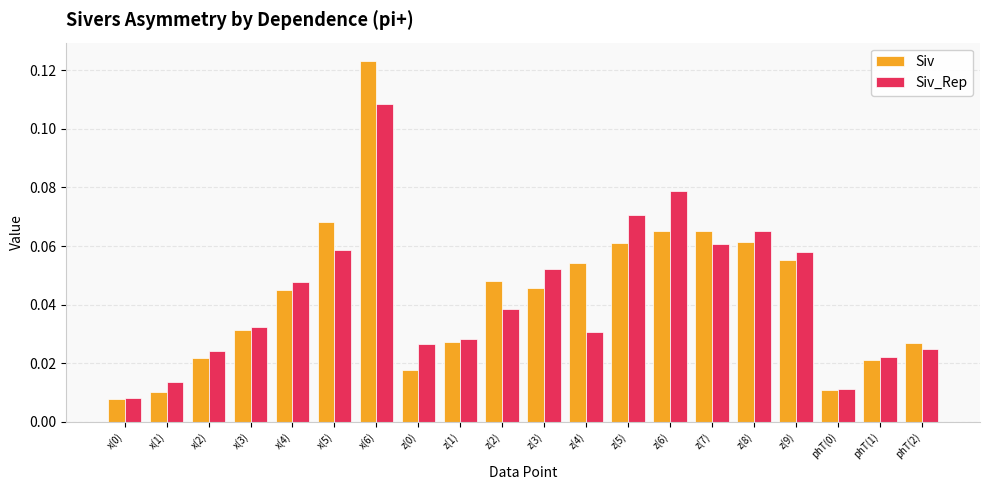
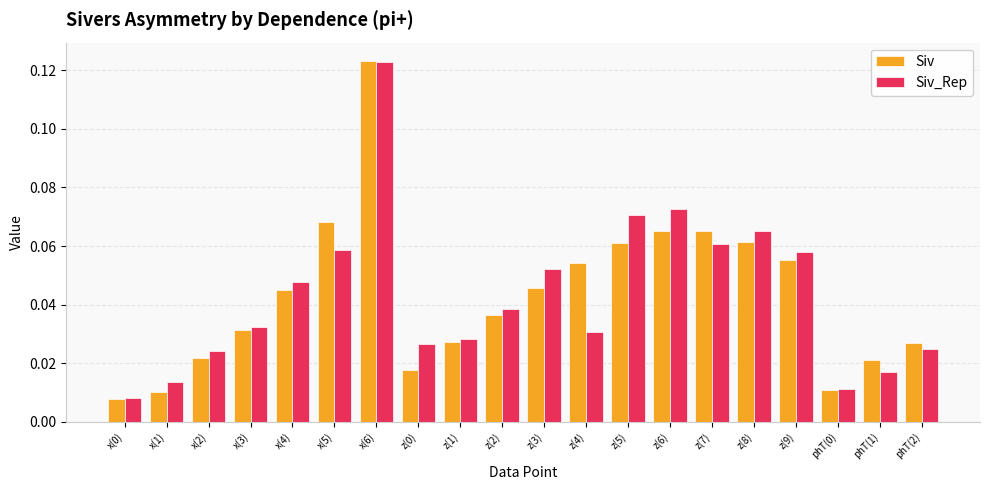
Siv_Rep, x(6): 0.108 -> 0.123
Siv, z(2): 0.048 -> 0.037
Siv_Rep, z(6): 0.079 -> 0.073
Siv_Rep, phT(1): 0.022 -> 0.017
